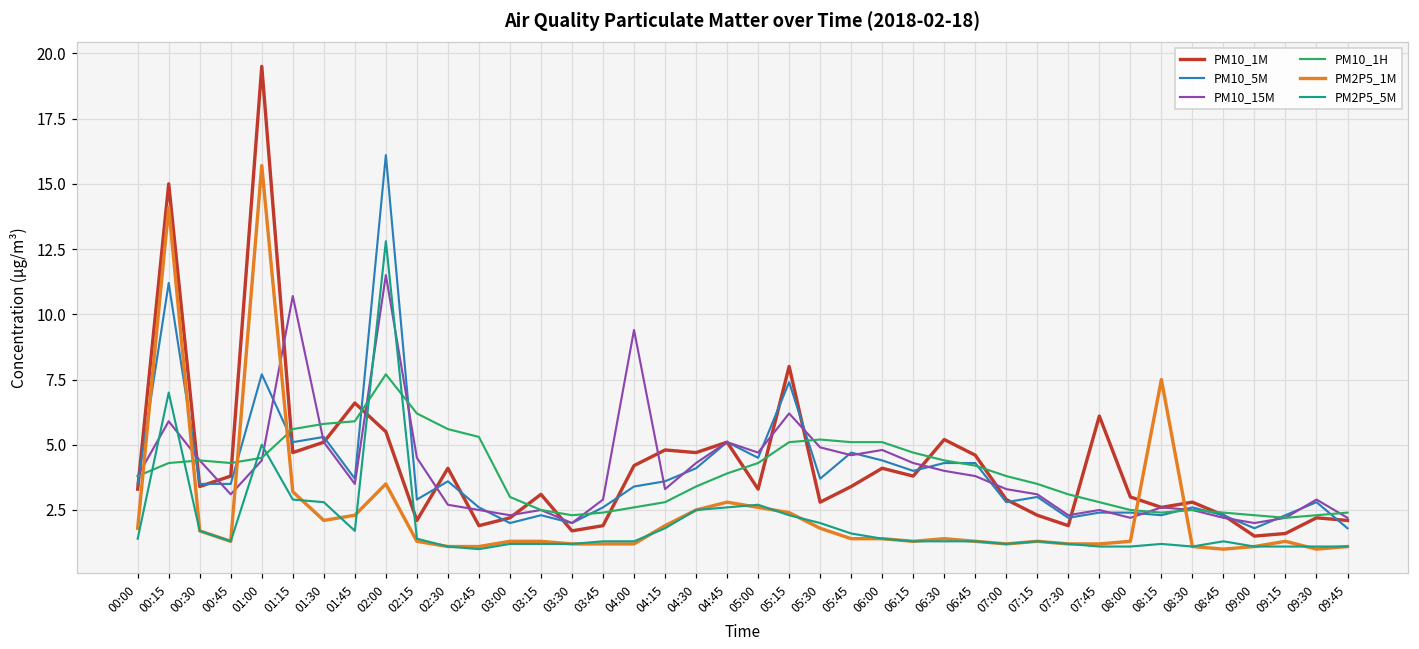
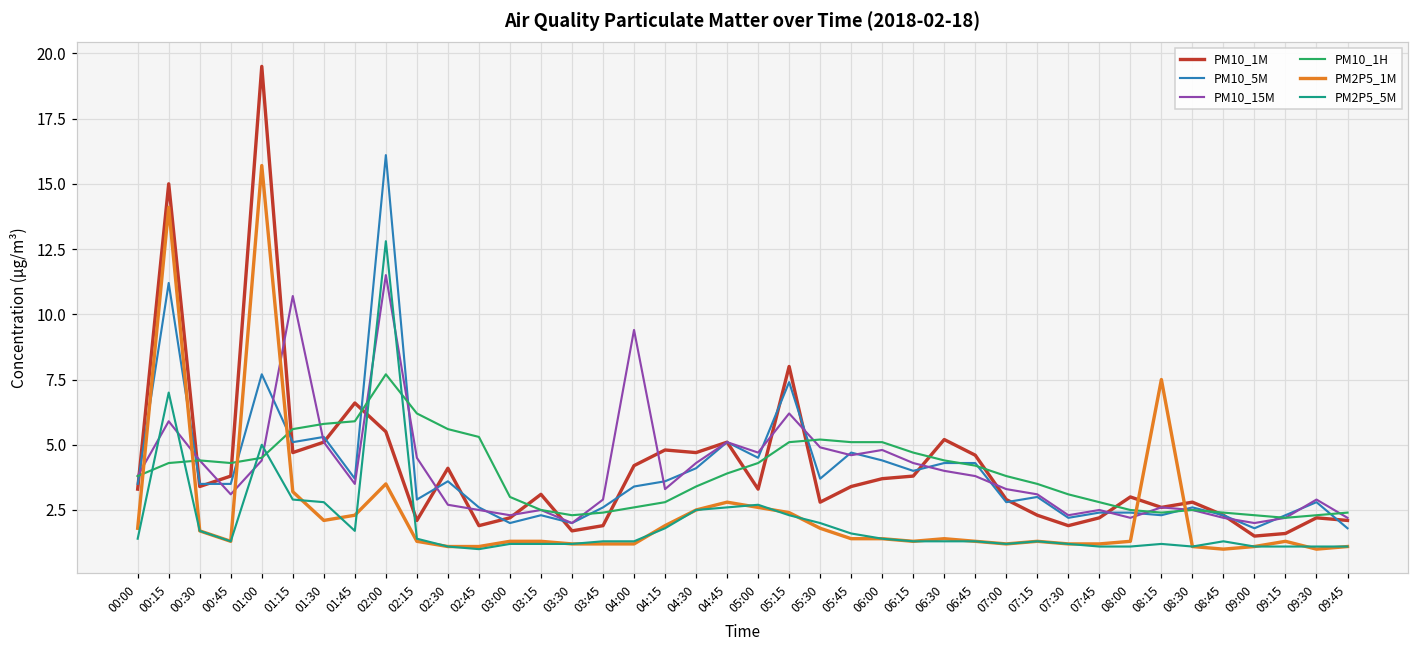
PM10_1M, 06:00: 4.1 -> 3.7
PM10_1M, 07:45: 6.1 -> 2.2
